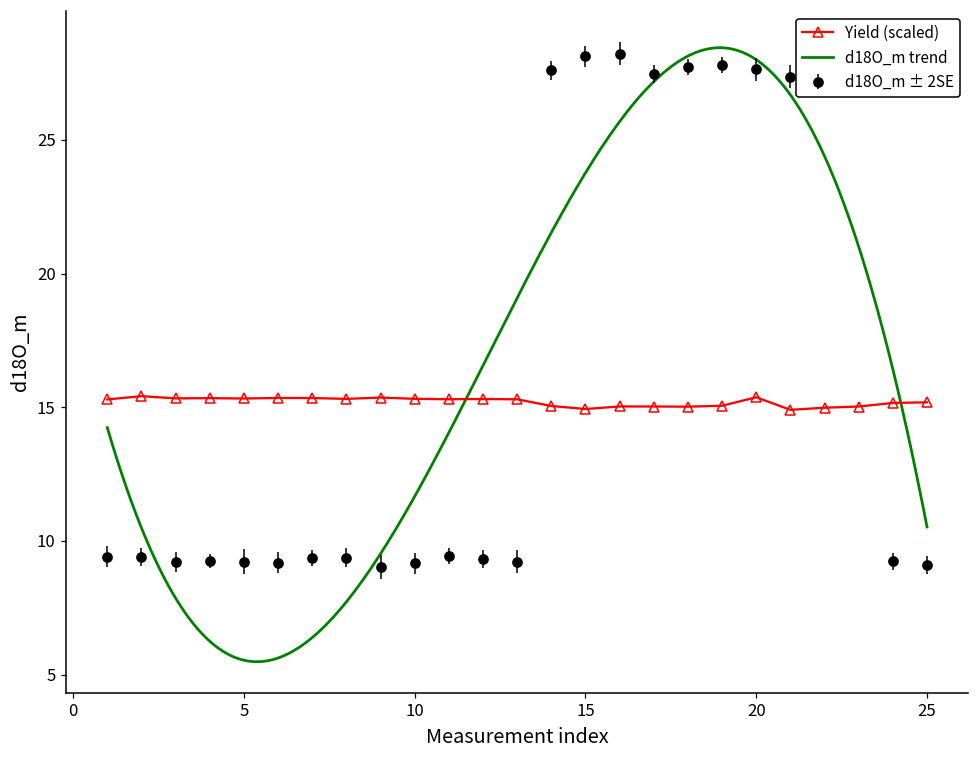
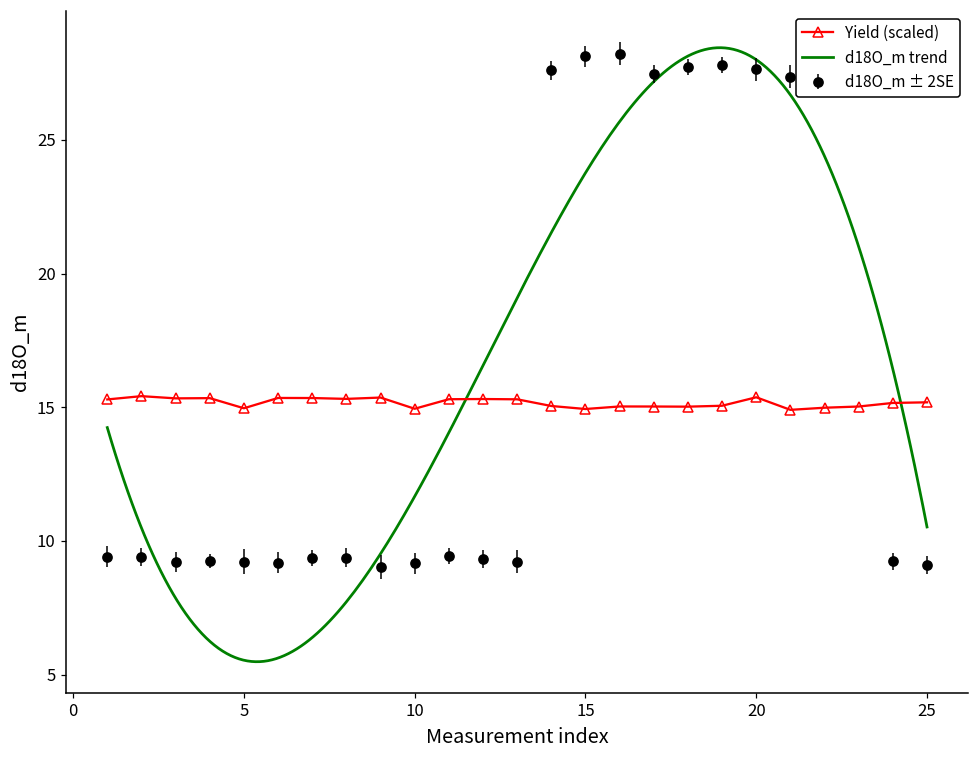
Yield (scaled), 5: 15.3 -> 15.0
Yield (scaled), 10: 15.3 -> 14.9
